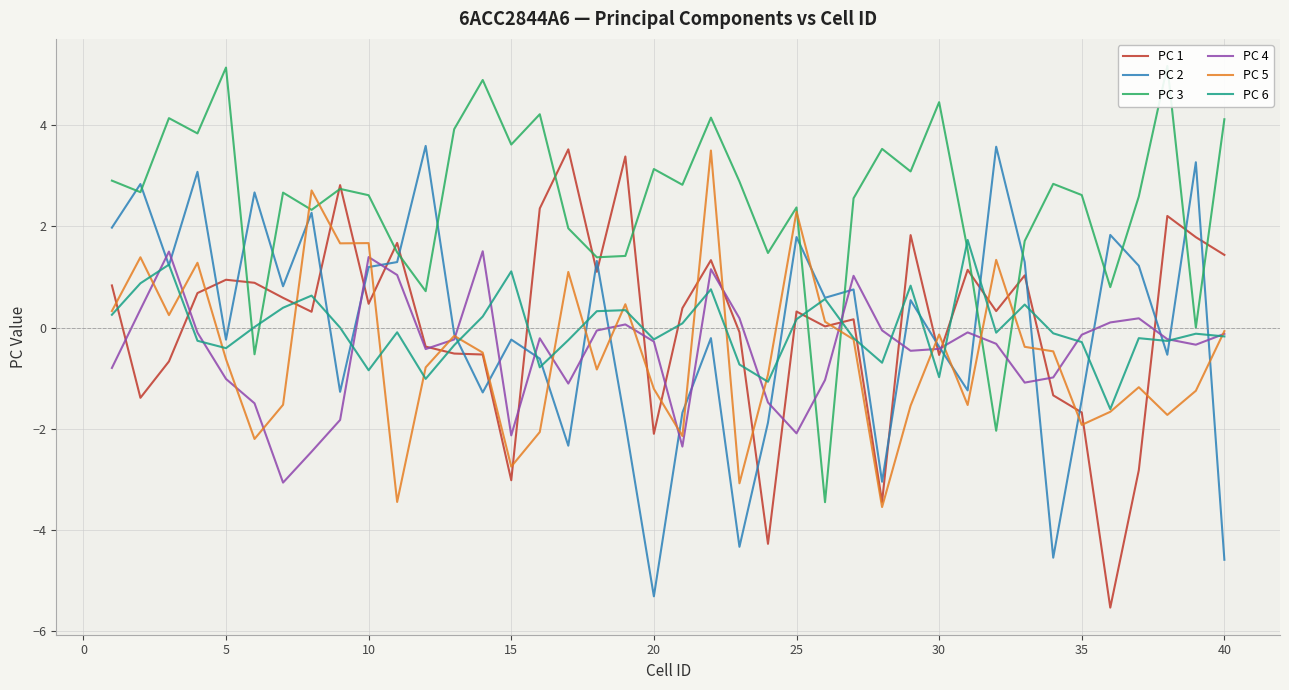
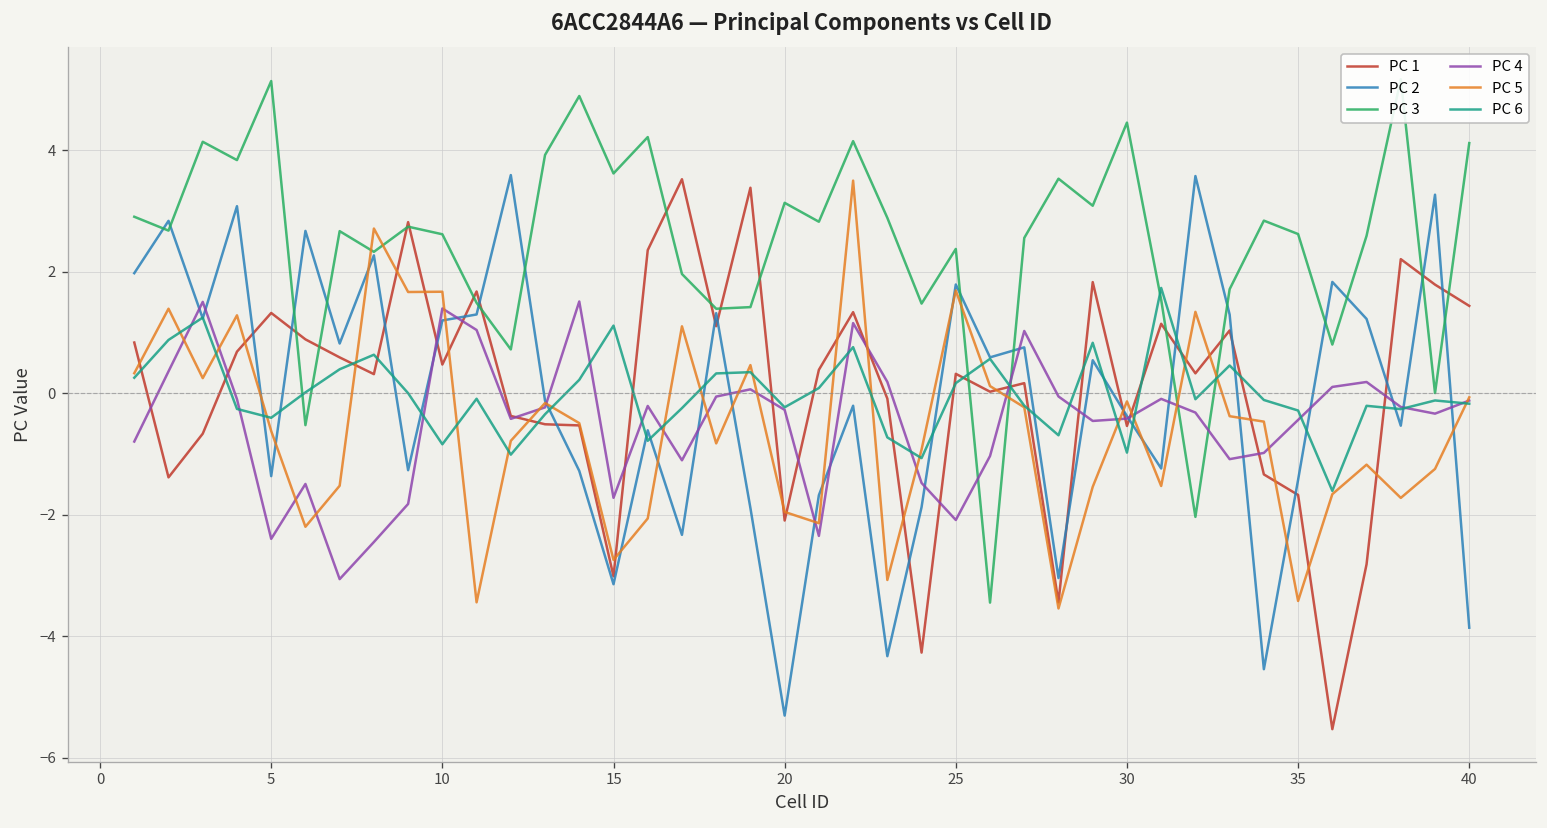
PC 1, 5: 0.9 -> 1.3
PC 2, 5: -0.2 -> -1.4
PC 4, 5: -1.0 -> -2.4
PC 2, 15: -0.2 -> -3.1
PC 4, 15: -2.1 -> -1.7
PC 5, 20: -1.2 -> -2.0
PC 5, 25: 2.3 -> 1.7
PC 4, 35: -0.1 -> -0.4
PC 5, 35: -1.9 -> -3.4
PC 2, 40: -4.6 -> -3.9
